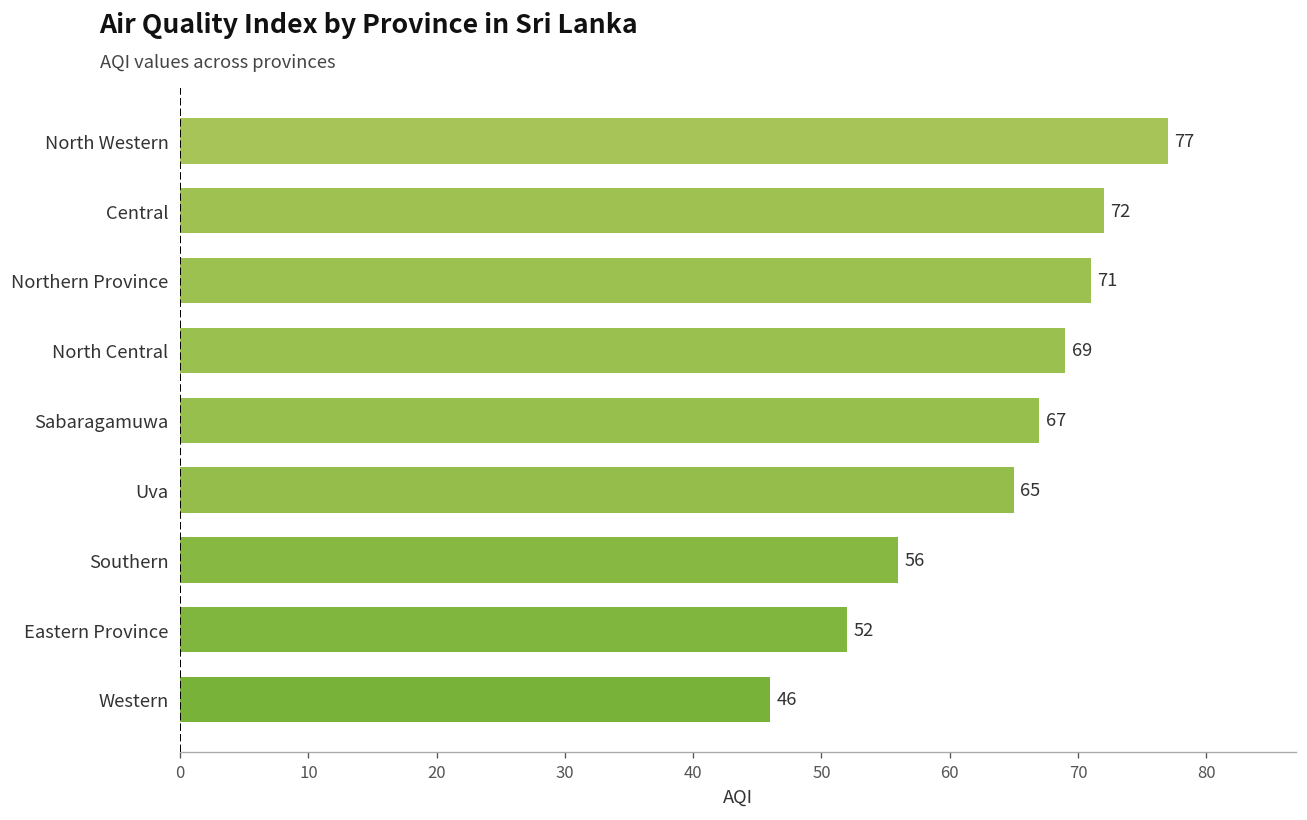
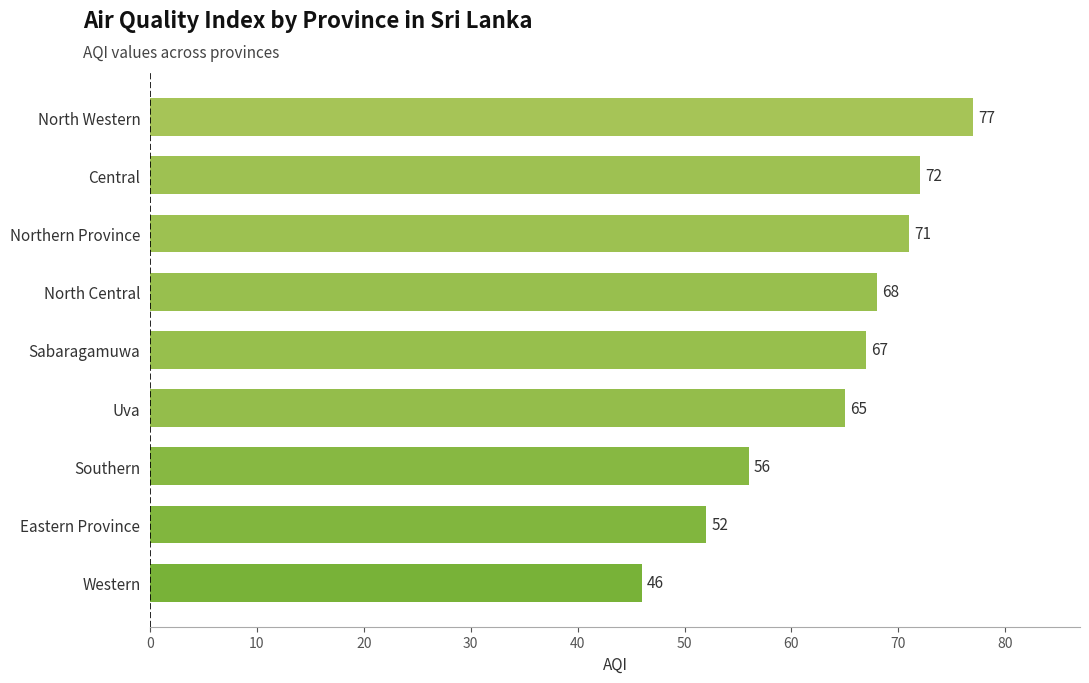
North Central: 69 -> 68
